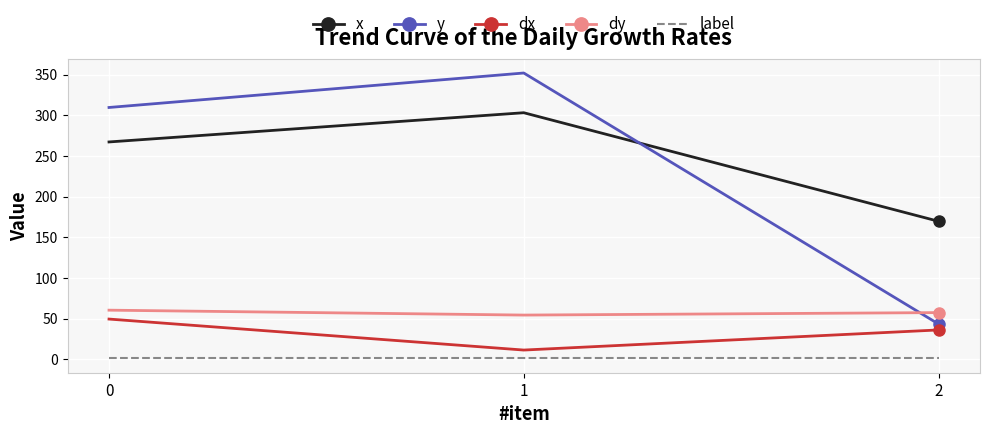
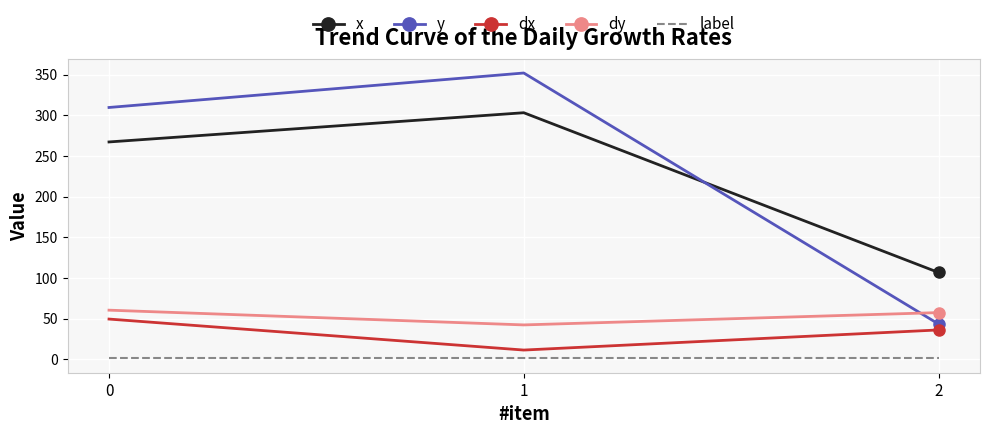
dy, 1: 50 -> 40
x, 2: 170 -> 110
